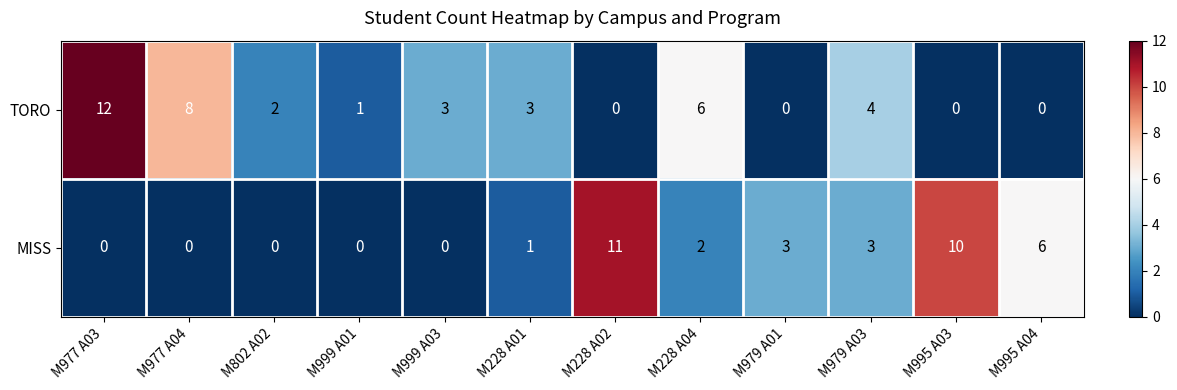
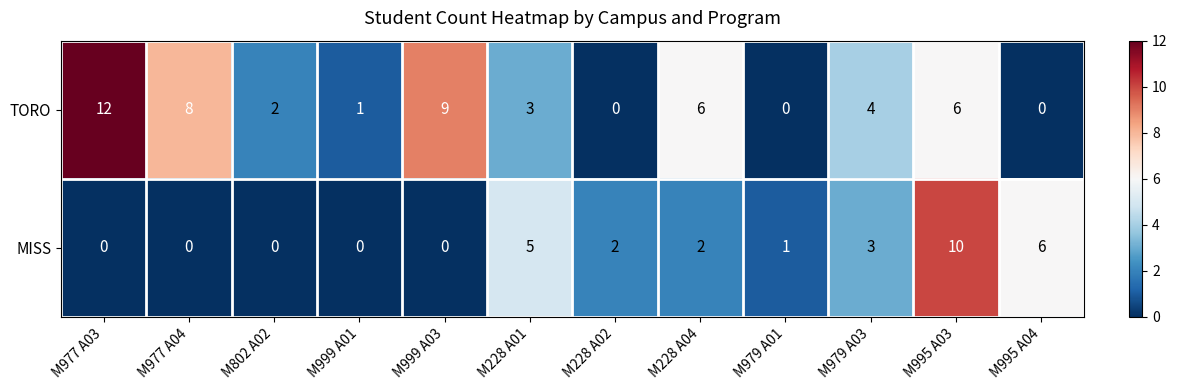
TORO, M999 A03: 3 -> 9
TORO, M995 A03: 0 -> 6
MISS, M228 A01: 1 -> 5
MISS, M228 A02: 11 -> 2
MISS, M979 A01: 3 -> 1
